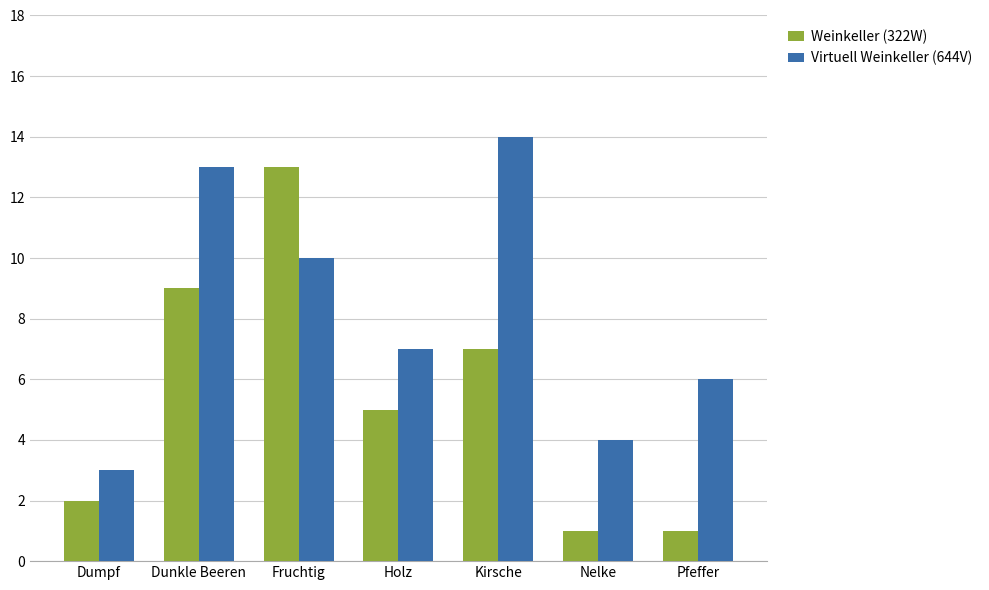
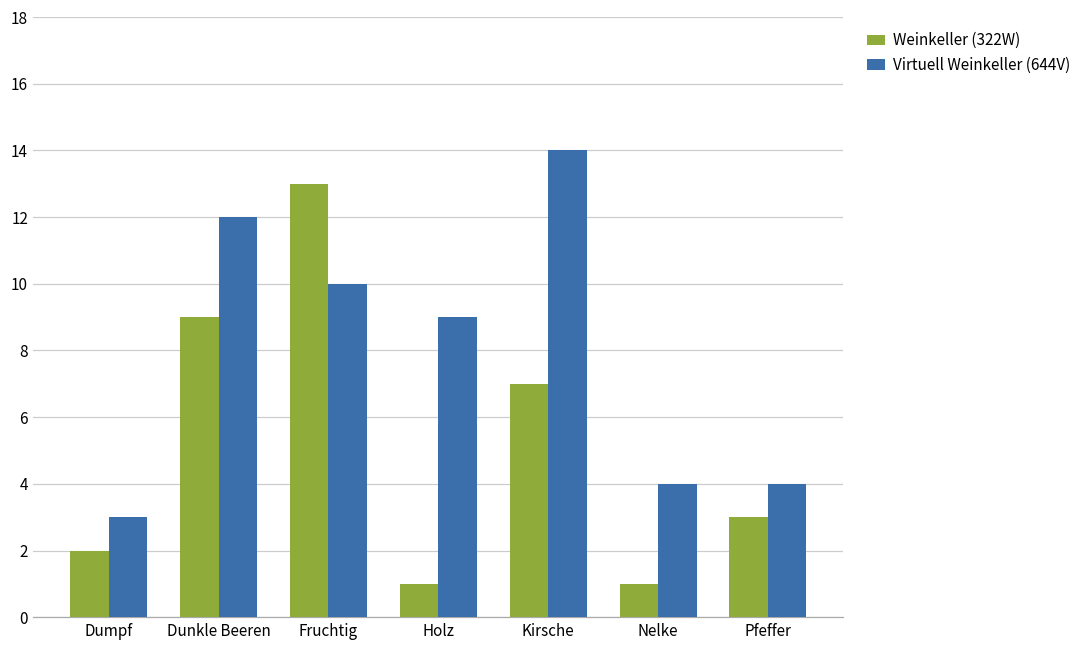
Virtuell Weinkeller (644V), Dunkle Beeren: 13 -> 12
Weinkeller (322W), Holz: 5 -> 1
Virtuell Weinkeller (644V), Holz: 7 -> 9
Weinkeller (322W), Pfeffer: 1 -> 3
Virtuell Weinkeller (644V), Pfeffer: 6 -> 4
